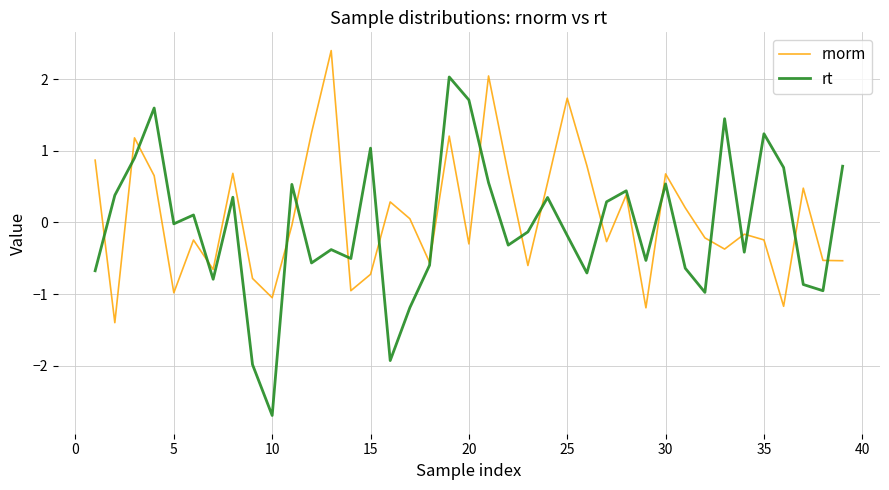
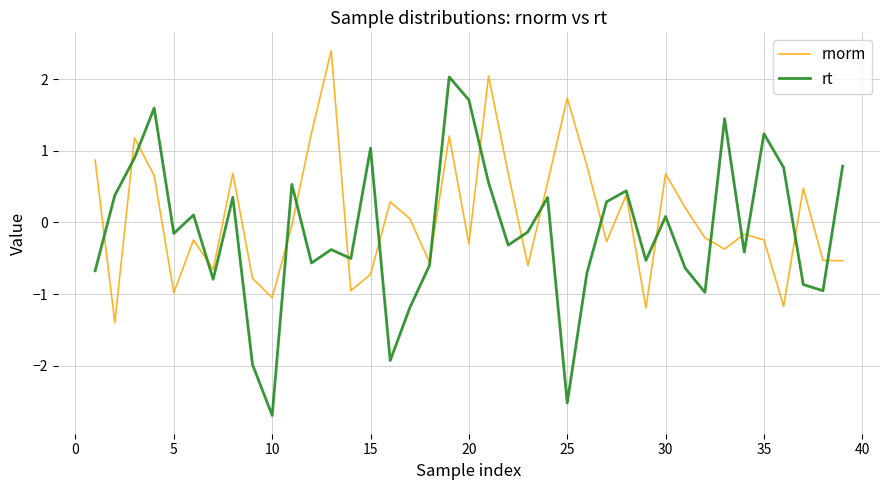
rt, 5: 0.0 -> -0.2
rt, 25: -0.2 -> -2.5
rt, 30: 0.5 -> 0.1
